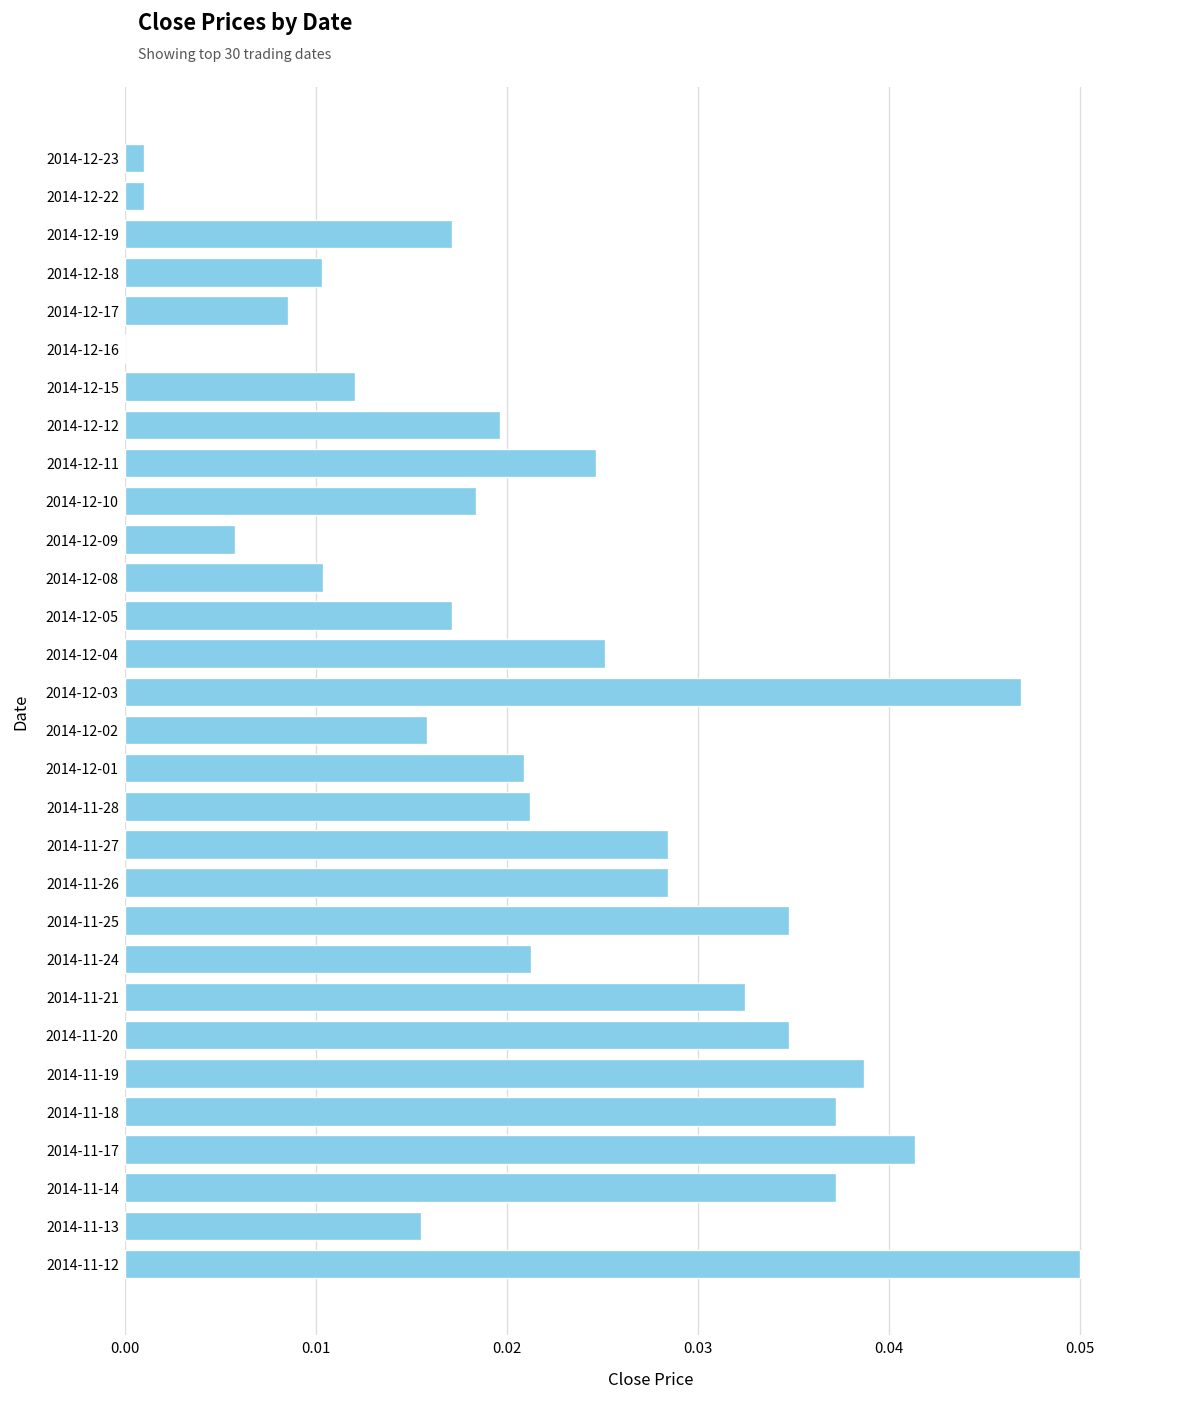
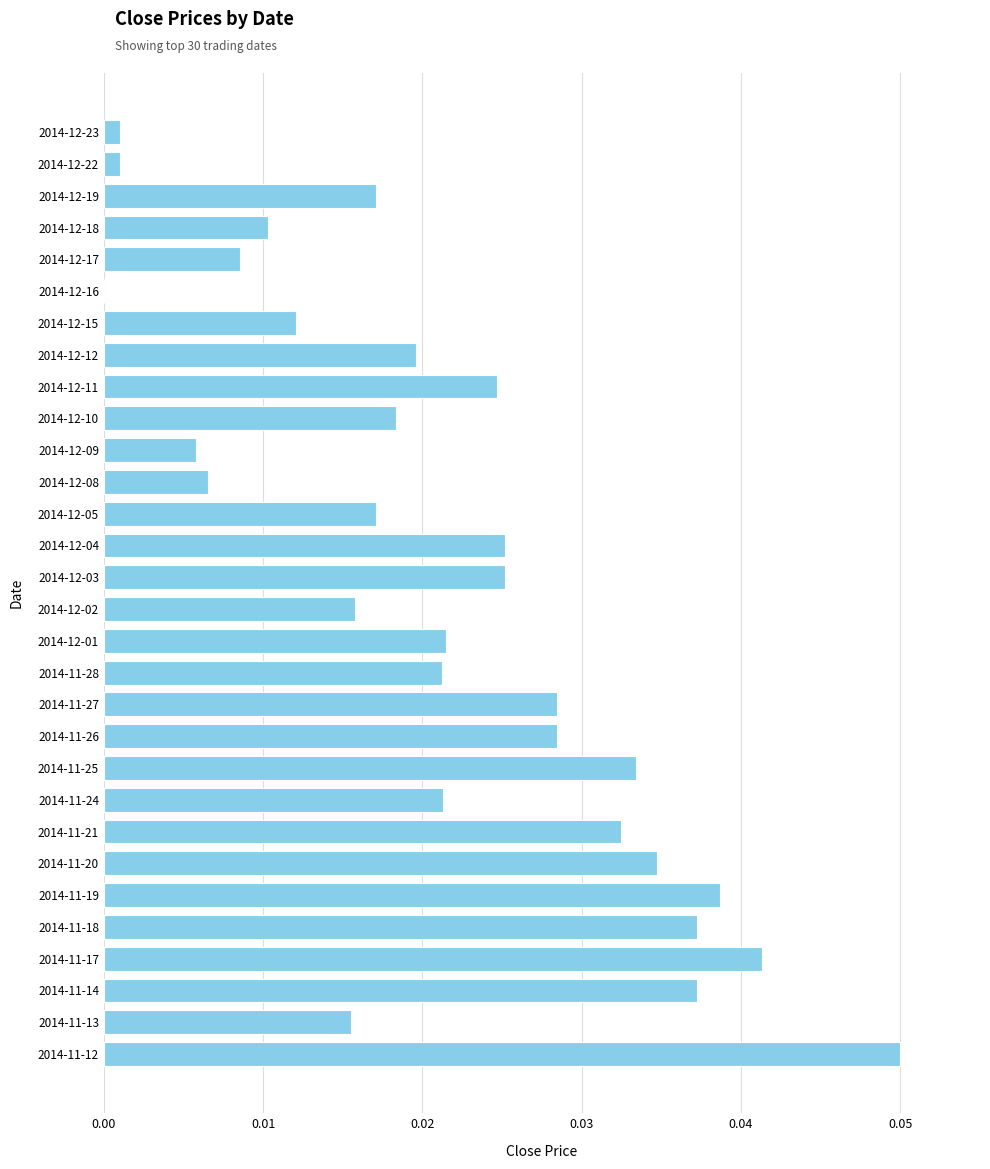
2014-12-08: 0.0104 -> 0.0065
2014-12-03: 0.0469 -> 0.0252
2014-12-01: 0.0209 -> 0.0215
2014-11-25: 0.0348 -> 0.0334
